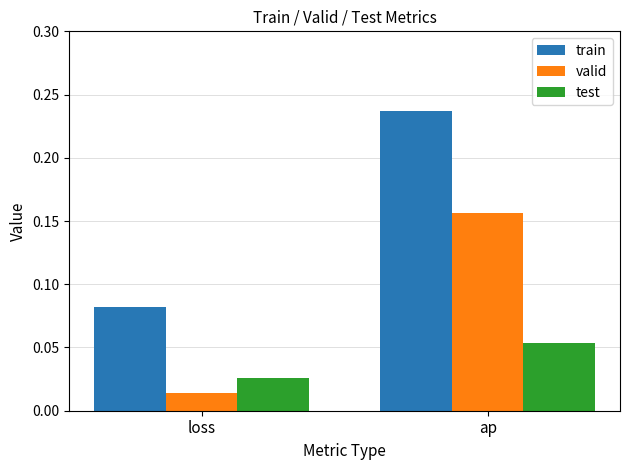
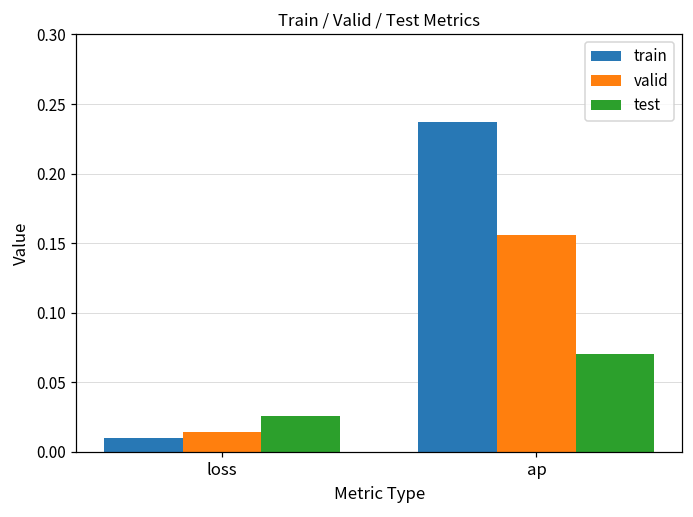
train, loss: 0.082 -> 0.010
test, ap: 0.054 -> 0.070
